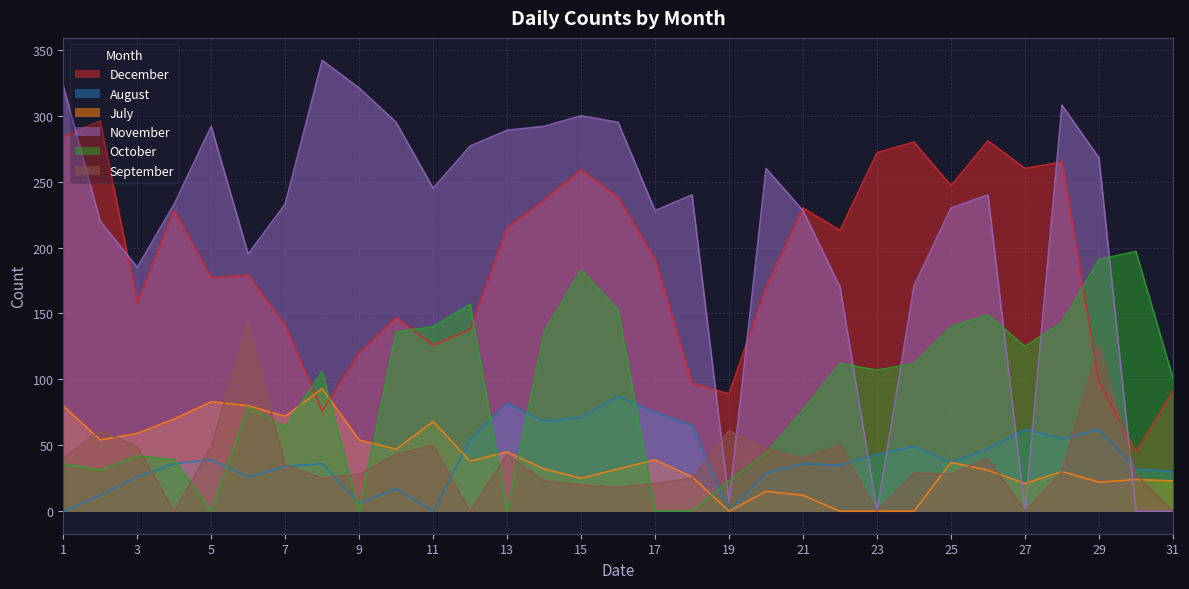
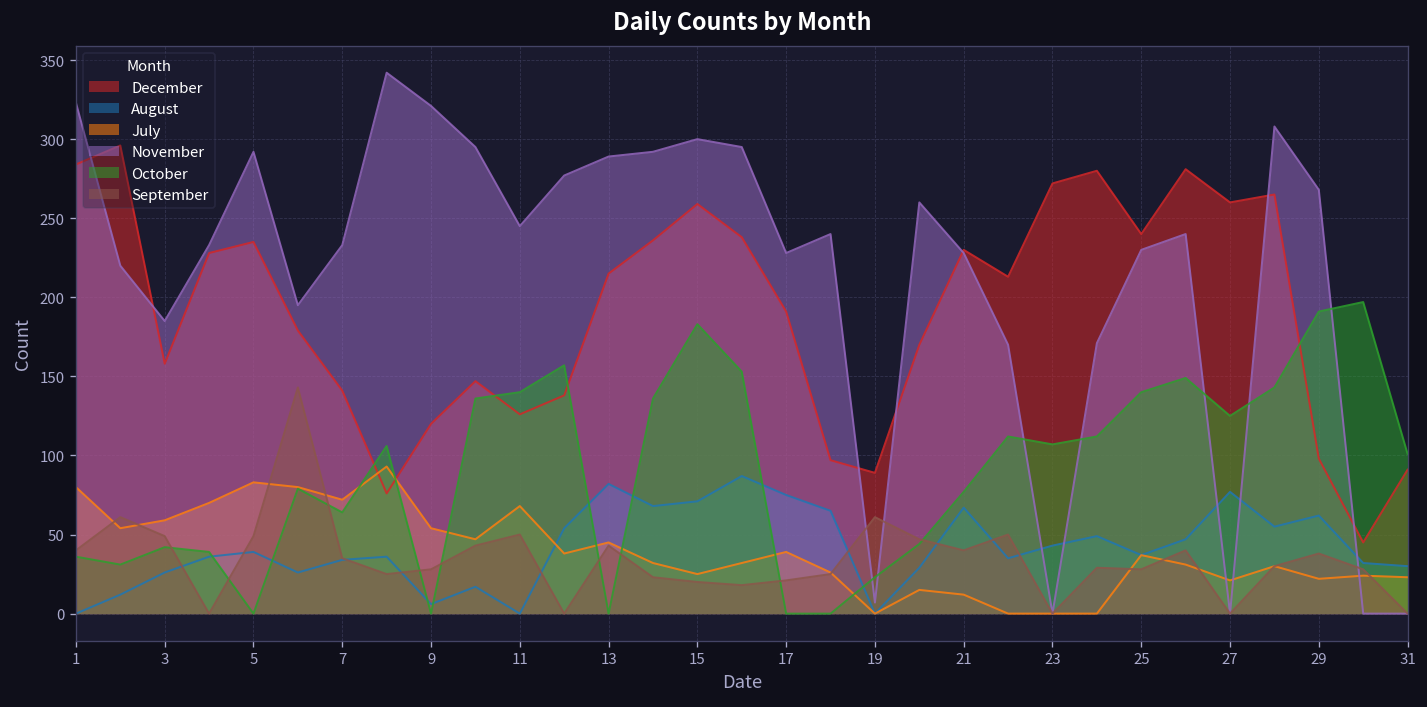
December, 5: 177 -> 235
August, 21: 36 -> 67
December, 25: 247 -> 240
August, 27: 62 -> 77
September, 29: 126 -> 38
